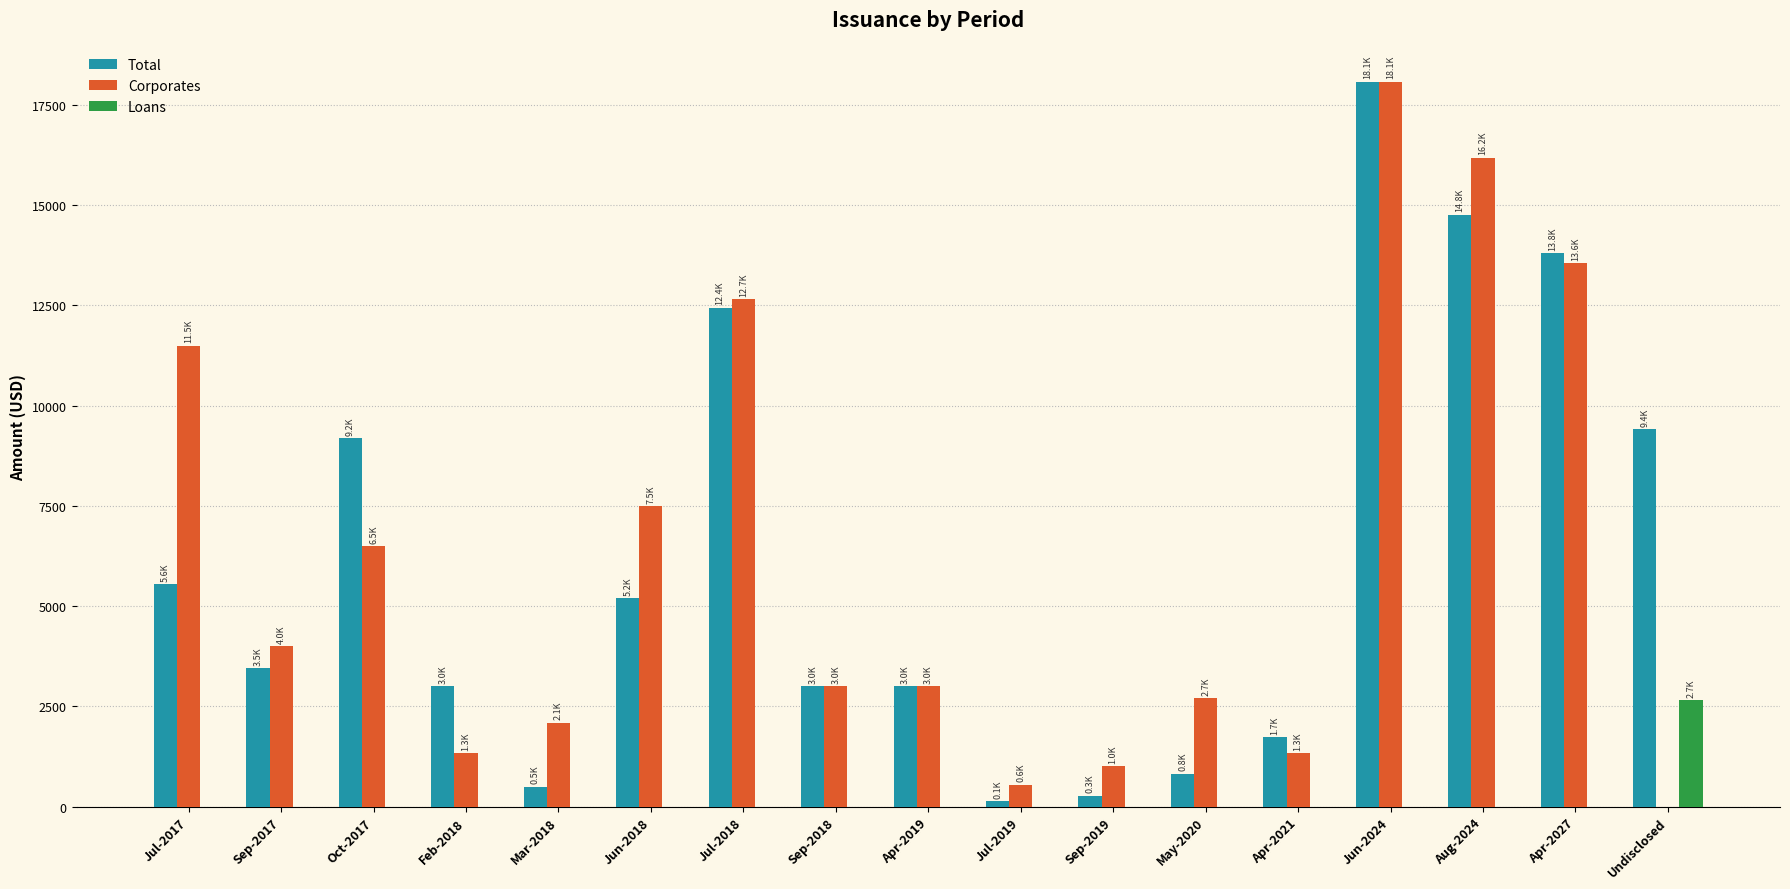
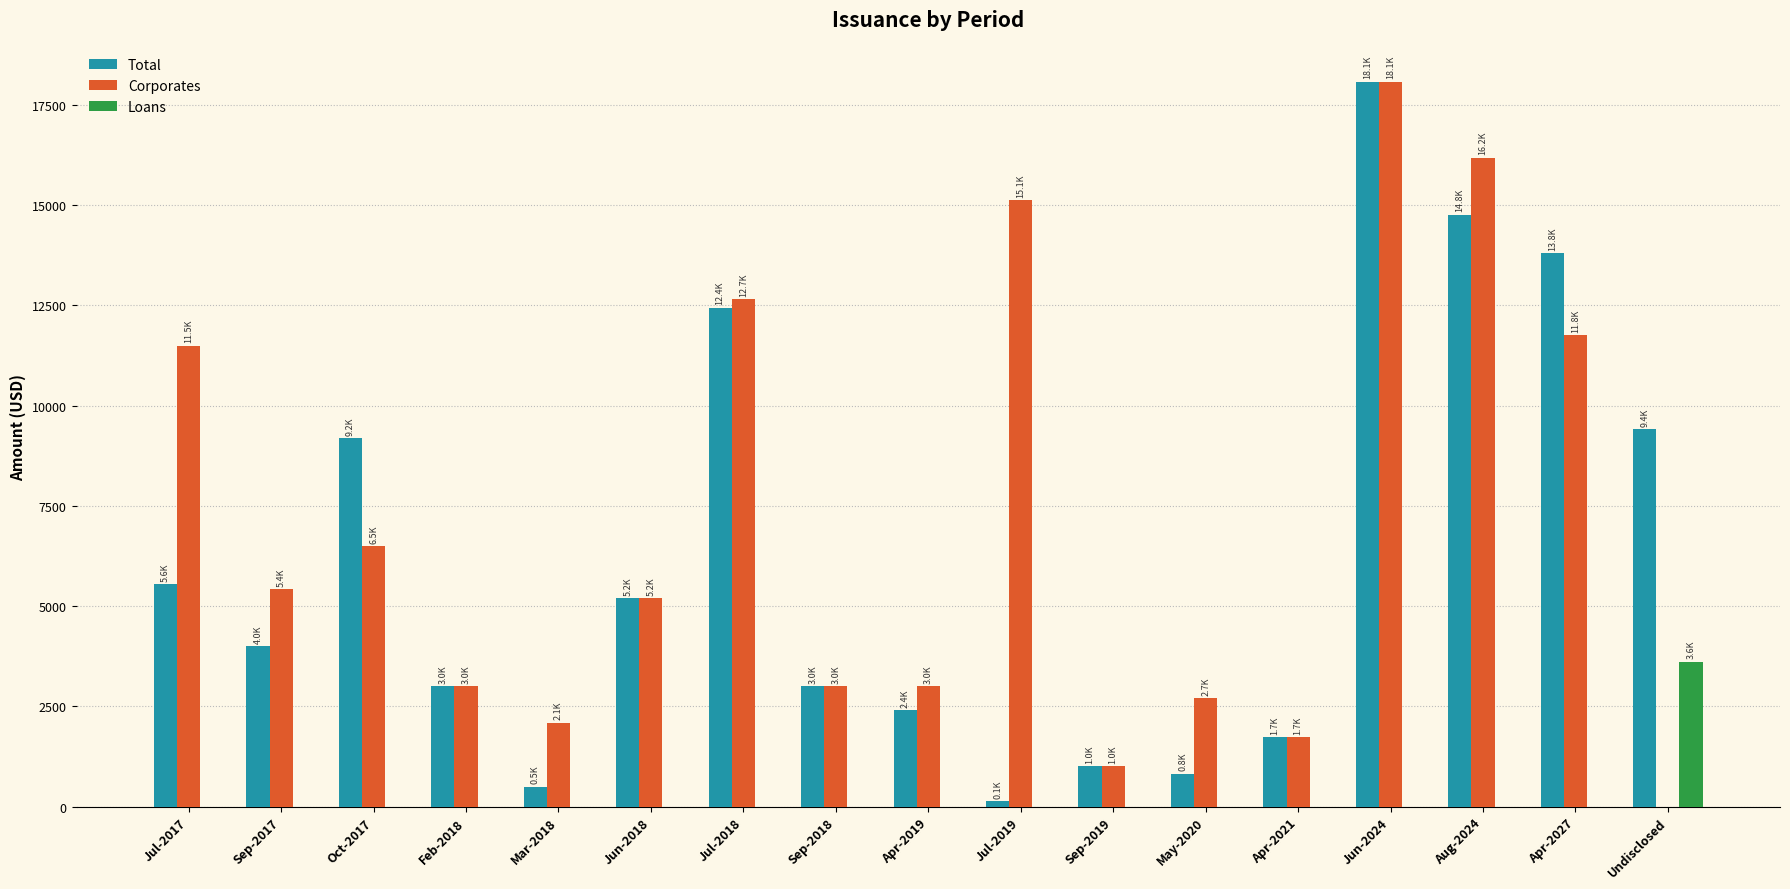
Total, Sep-2017: 3.5K -> 4.0K
Corporates, Sep-2017: 4.0K -> 5.4K
Corporates, Feb-2018: 1.3K -> 3.0K
Corporates, Jun-2018: 7.5K -> 5.2K
Total, Apr-2019: 3.0K -> 2.4K
Corporates, Jul-2019: 0.6K -> 15.1K
Total, Sep-2019: 0.3K -> 1.0K
Corporates, Apr-2021: 1.3K -> 1.7K
Corporates, Apr-2027: 13.6K -> 11.8K
Loans, Undisclosed: 2.7K -> 3.6K
